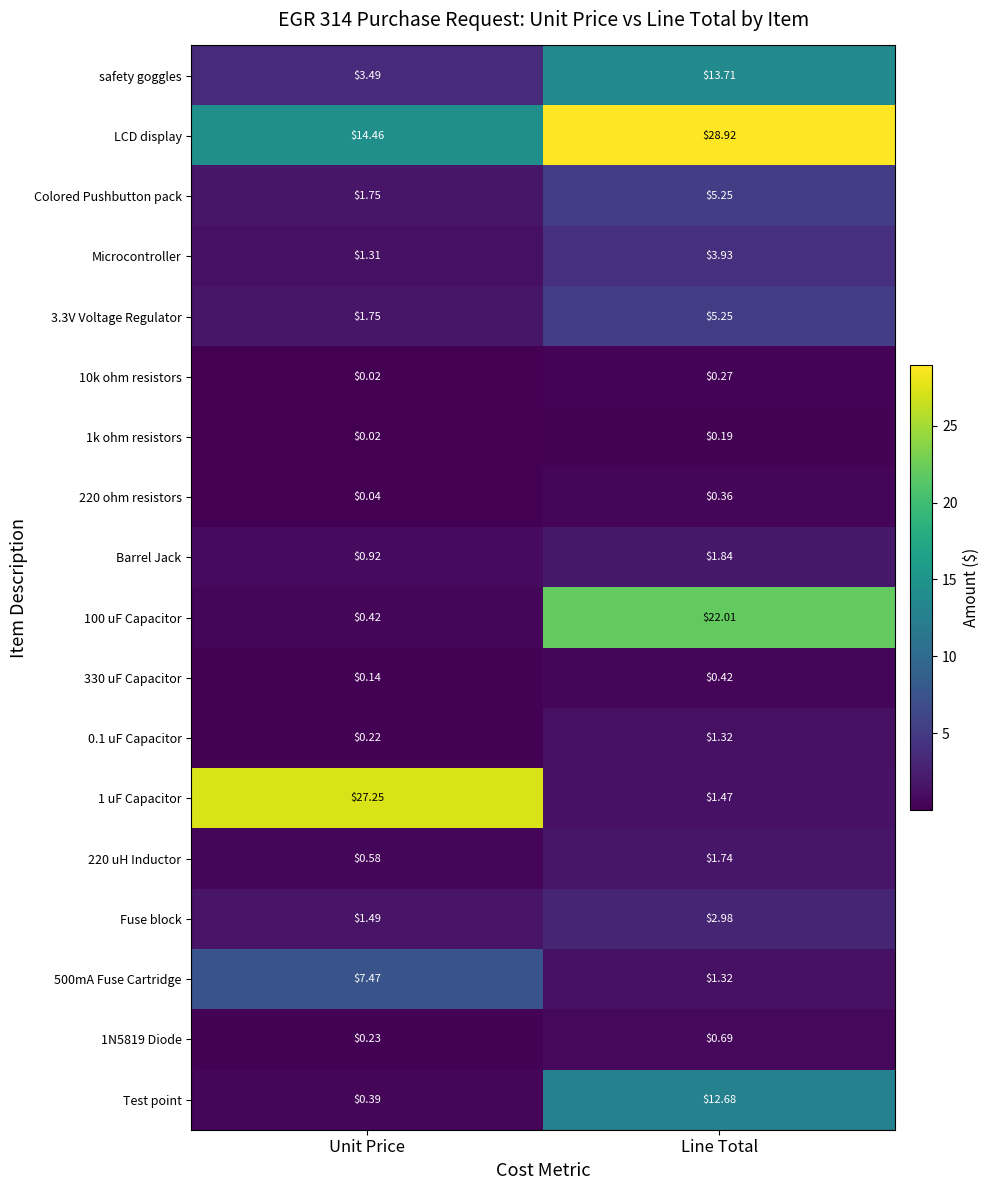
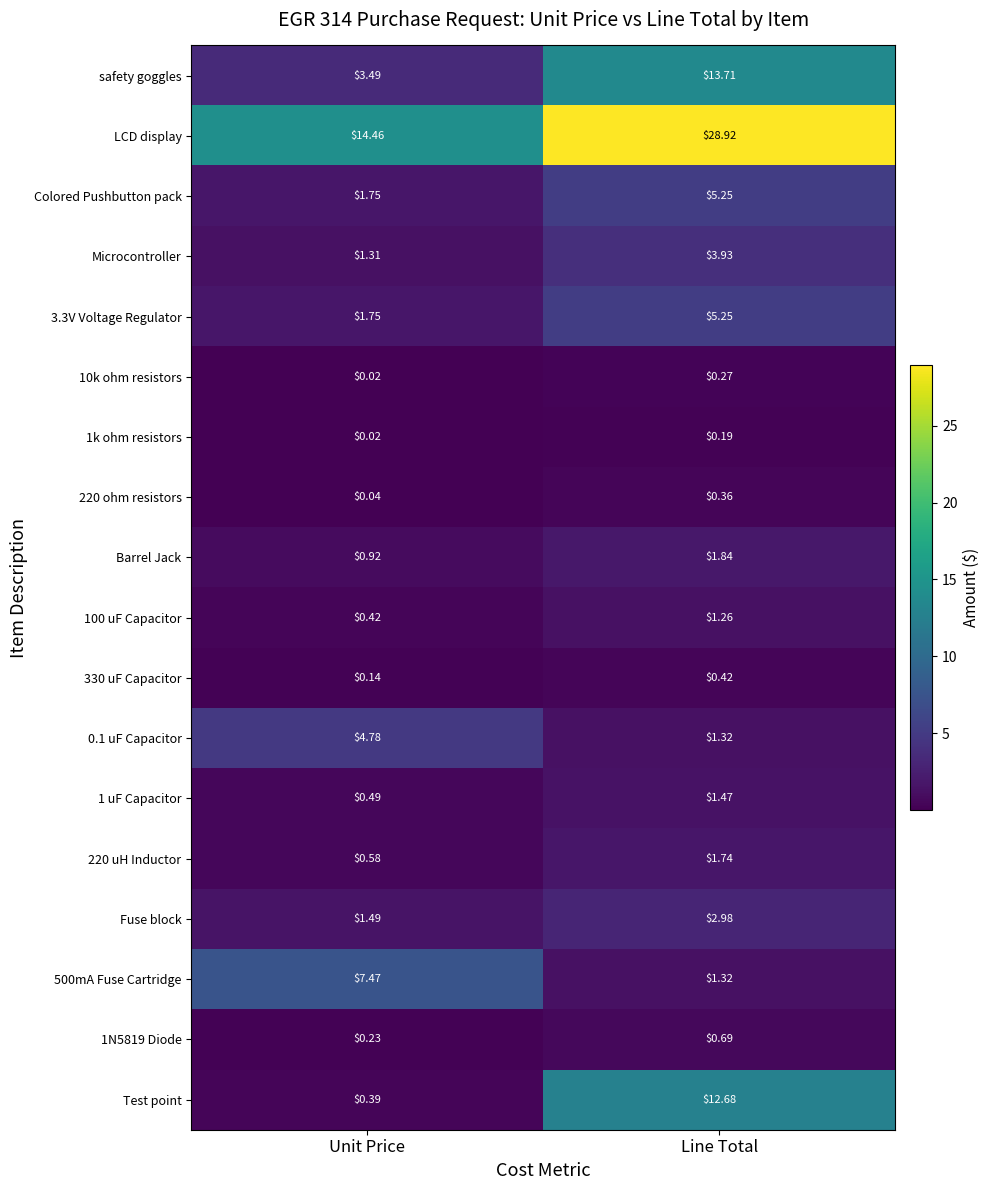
100 uF Capacitor, Line Total: $22.01 -> $1.26
0.1 uF Capacitor, Unit Price: $0.22 -> $4.78
1 uF Capacitor, Unit Price: $27.25 -> $0.49
